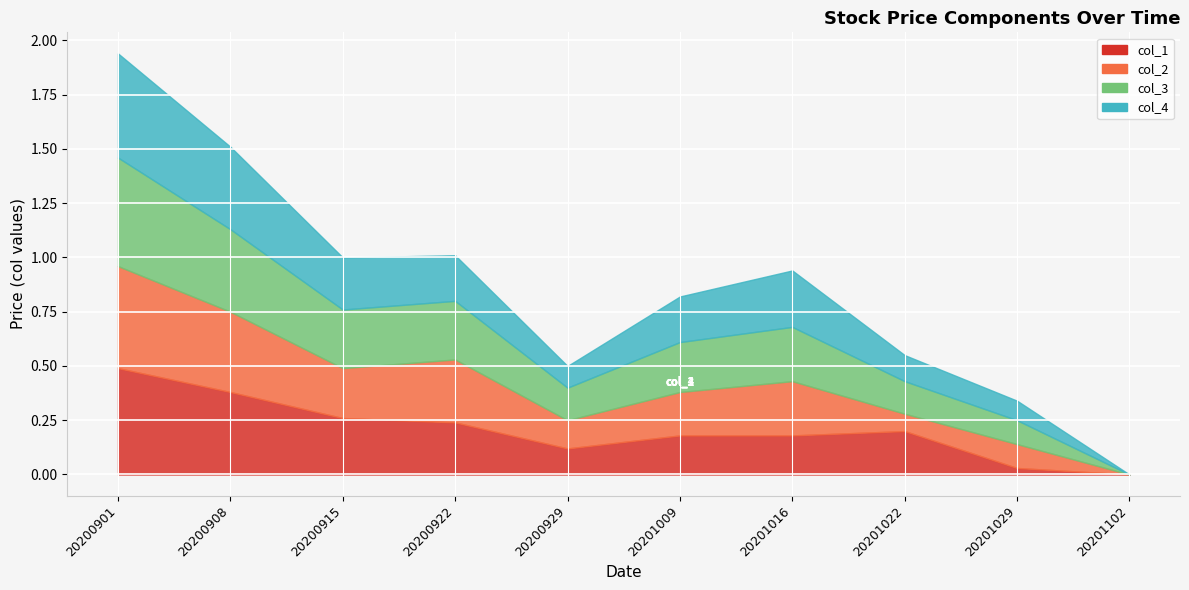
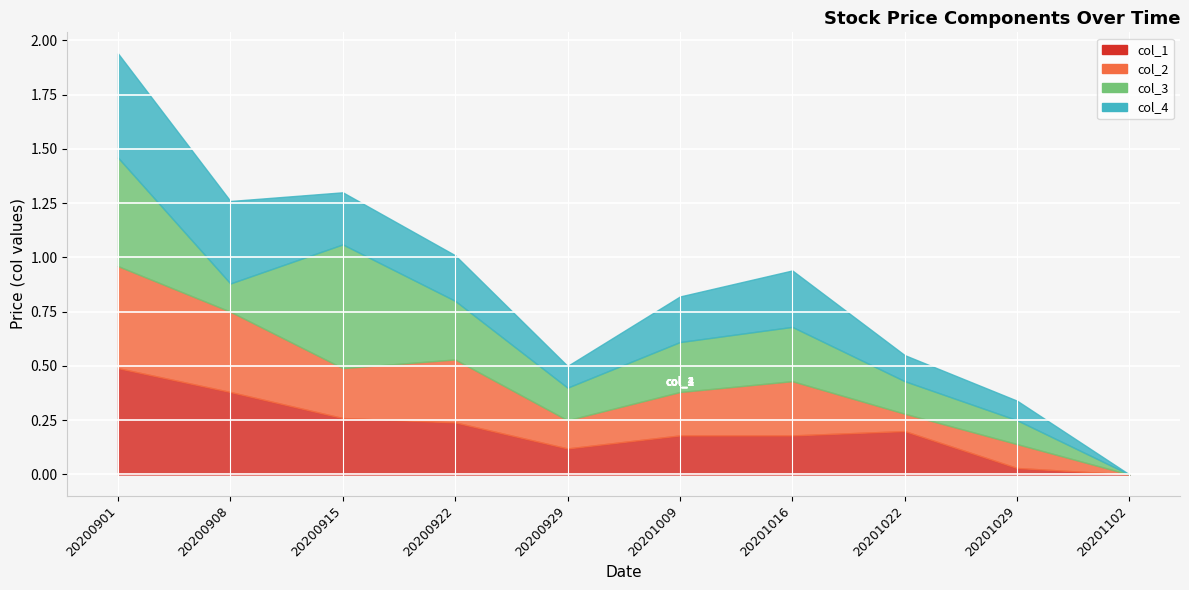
col_3, 20200908: 0.38 -> 0.13
col_3, 20200915: 0.27 -> 0.57
